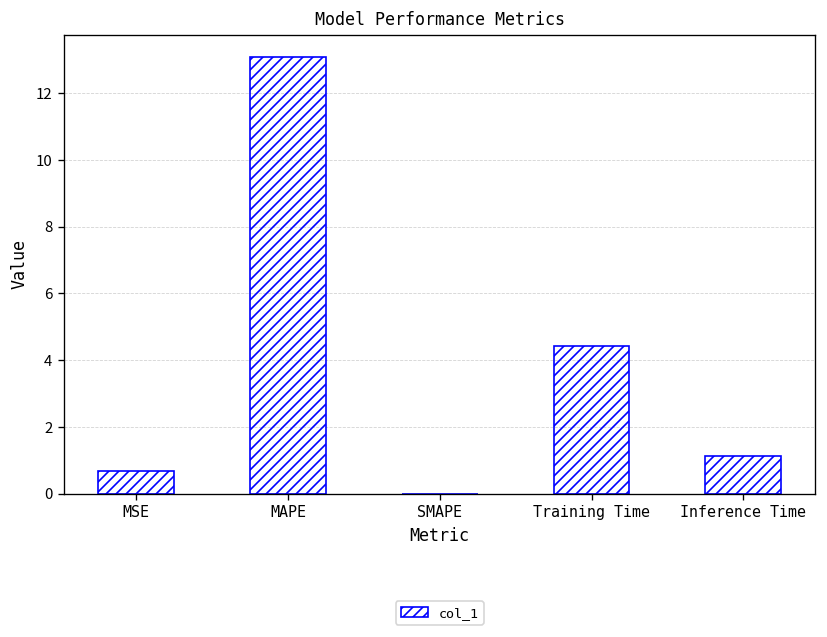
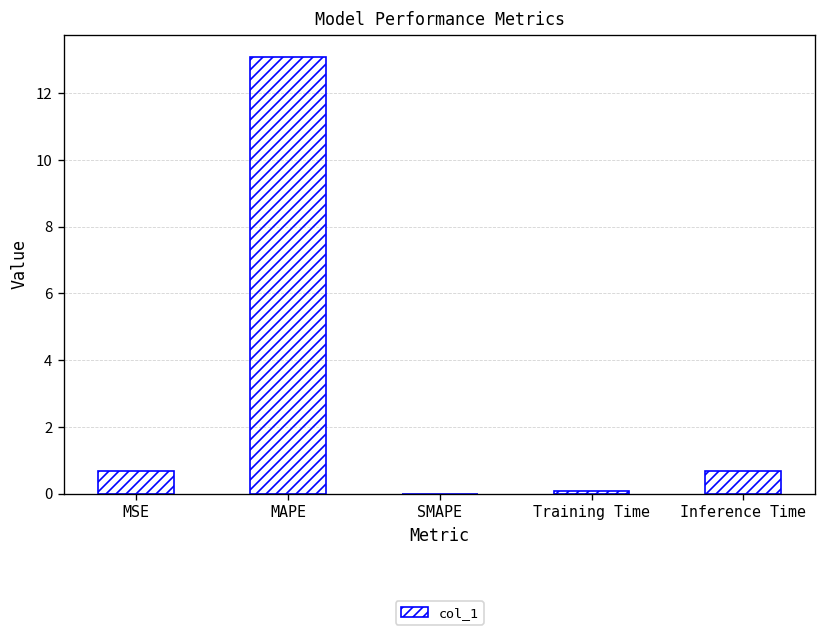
Training Time: 4.4 -> 0.1
Inference Time: 1.1 -> 0.7
